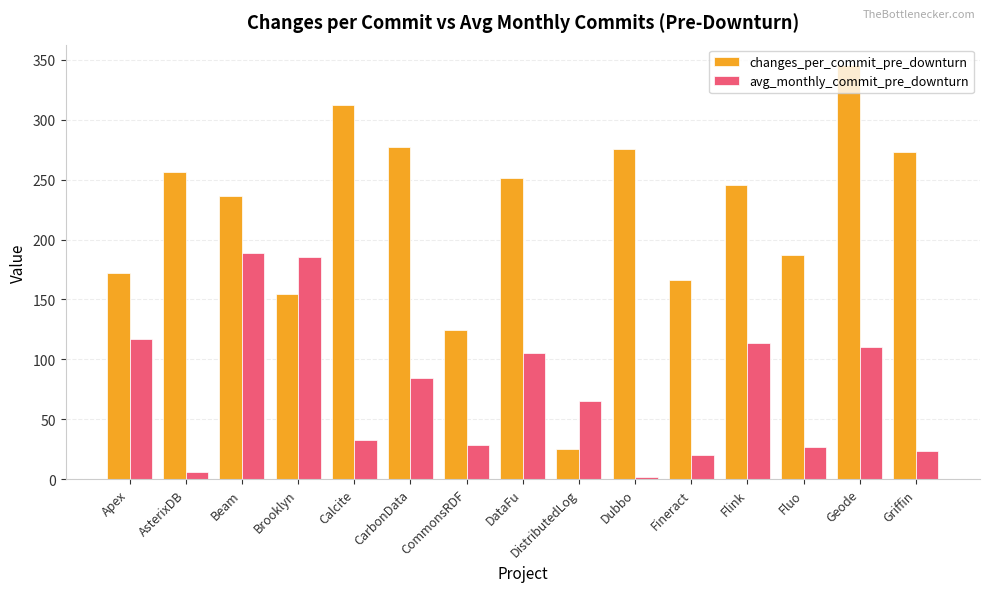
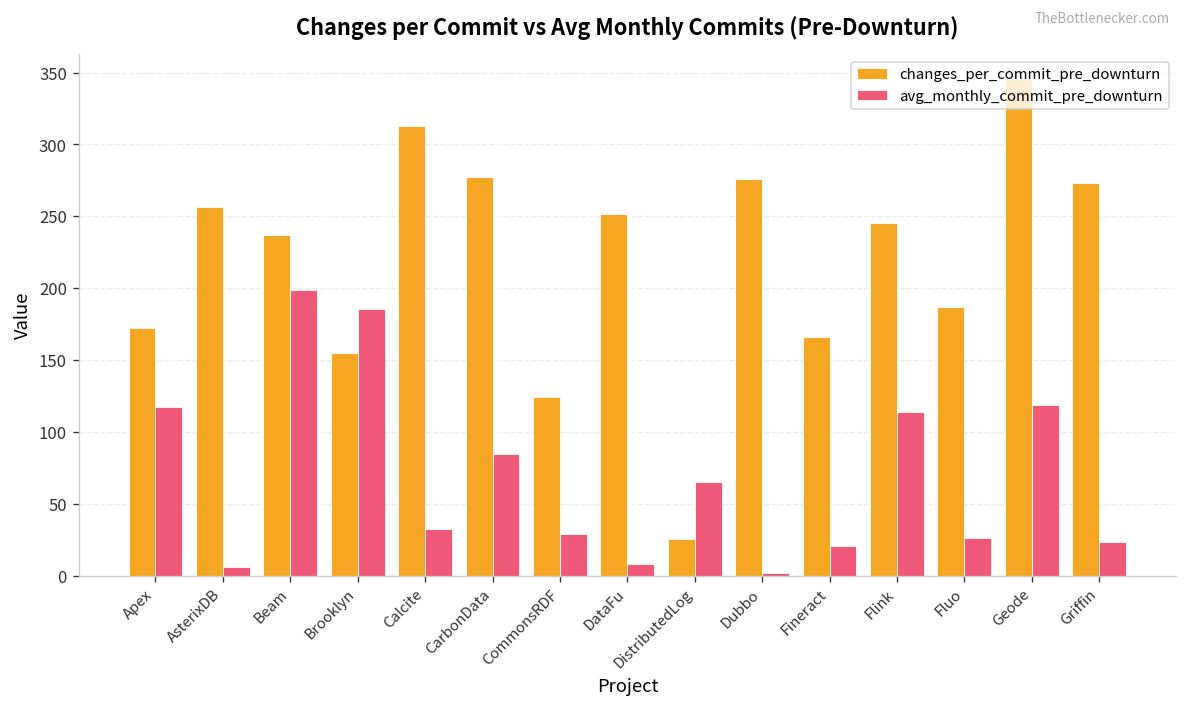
avg_monthly_commit_pre_downturn, Beam: 189 -> 199
avg_monthly_commit_pre_downturn, DataFu: 106 -> 8
avg_monthly_commit_pre_downturn, Geode: 110 -> 119
